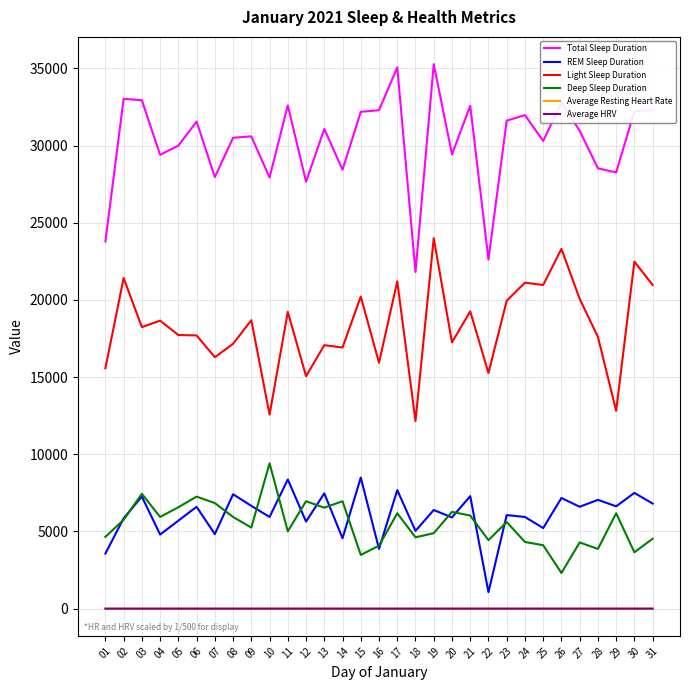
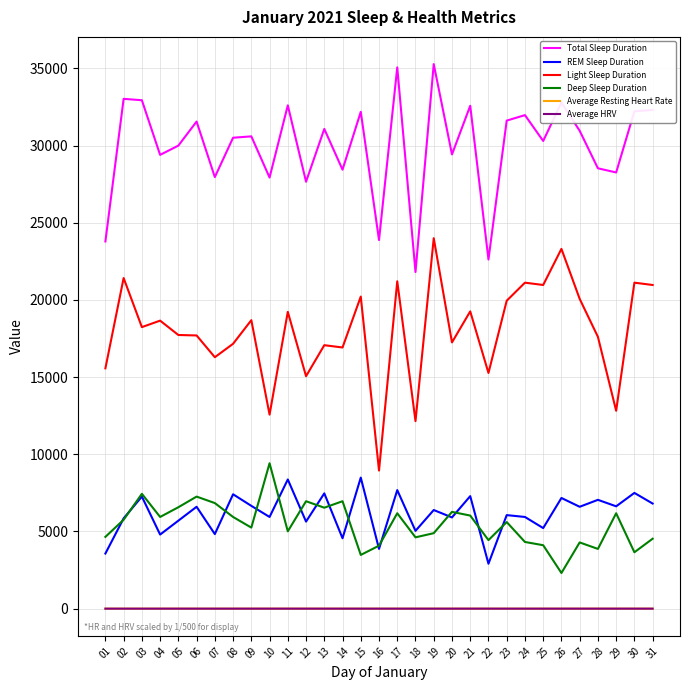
Total Sleep Duration, 16: 32300 -> 23900
Light Sleep Duration, 16: 15900 -> 8900
REM Sleep Duration, 22: 1100 -> 2900
Light Sleep Duration, 30: 22500 -> 21100
